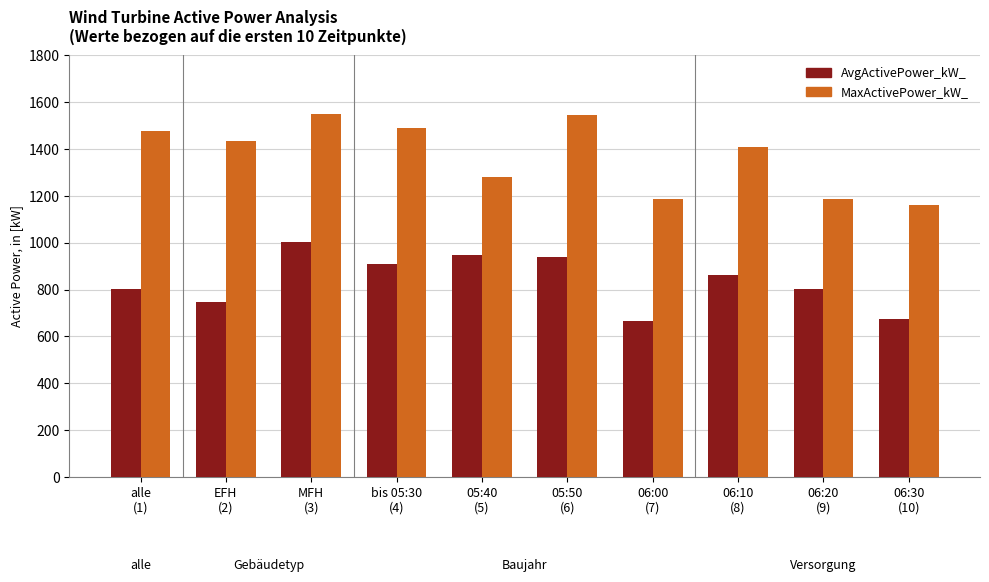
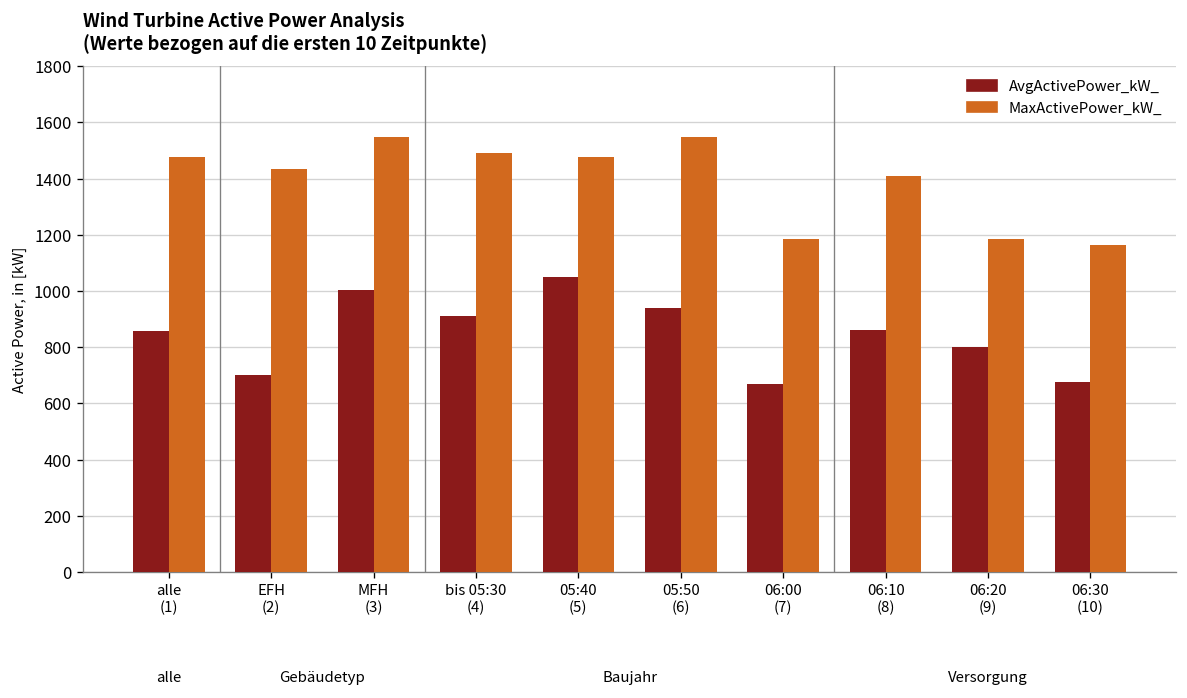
AvgActivePower_kW_, alle (1): 800 -> 860
AvgActivePower_kW_, EFH (2): 750 -> 700
AvgActivePower_kW_, 05:40 (5): 950 -> 1050
MaxActivePower_kW_, 05:40 (5): 1280 -> 1480
